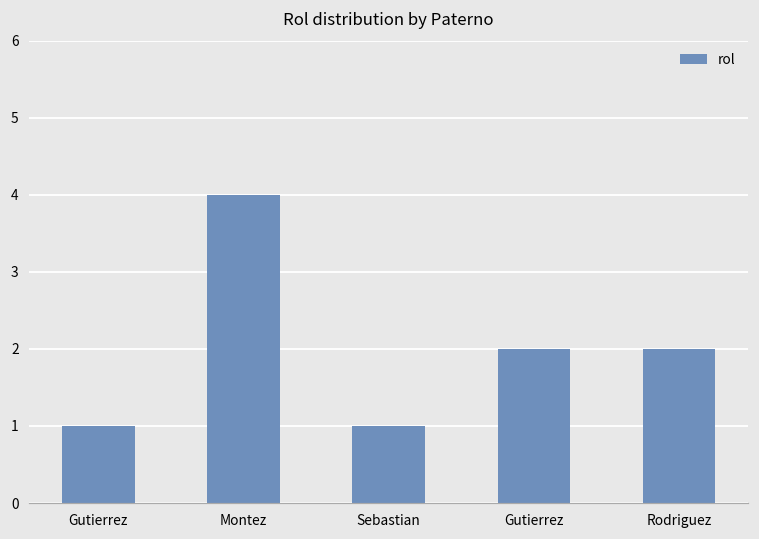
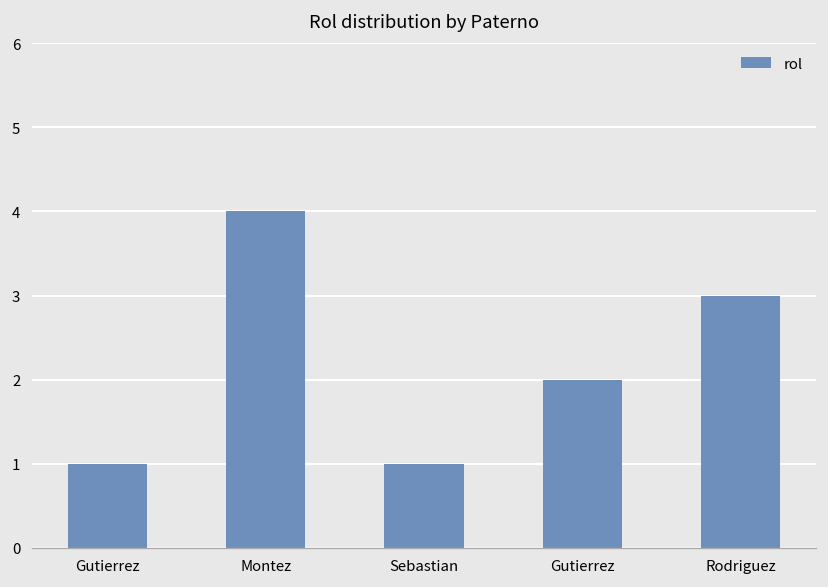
Rodriguez: 2 -> 3
